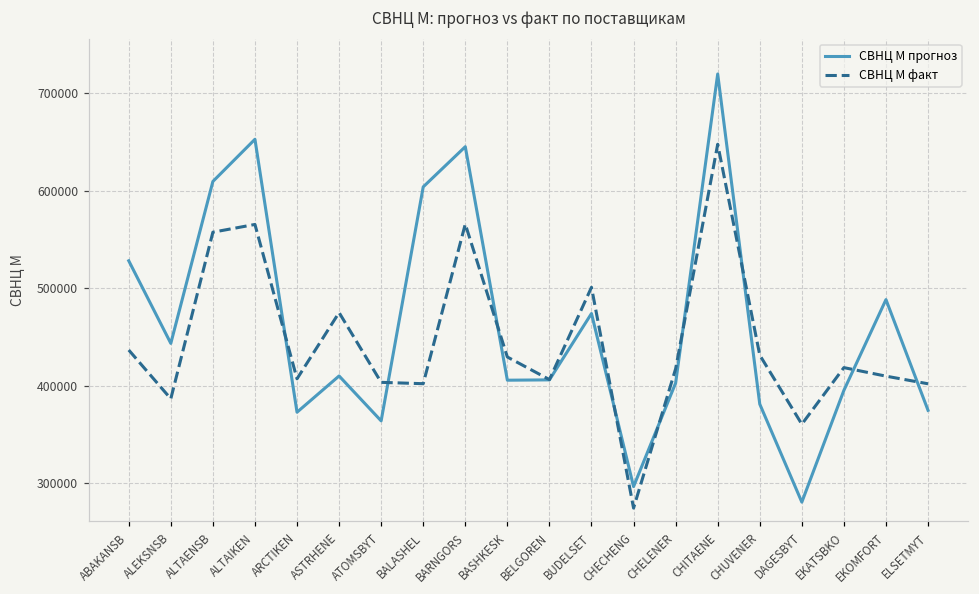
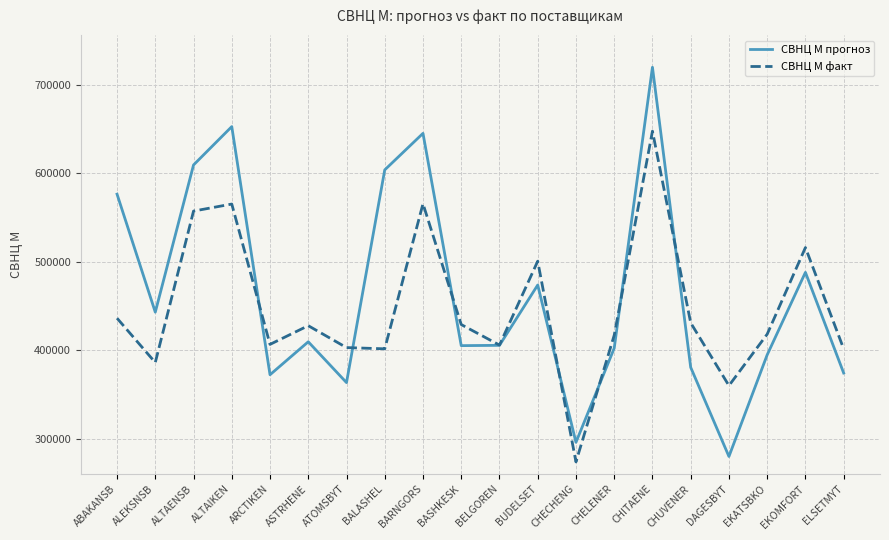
СВНЦ М прогноз, ABAKANSB: 530000 -> 580000
СВНЦ М факт, ASTRHENE: 470000 -> 430000
СВНЦ М факт, EKOMFORT: 410000 -> 520000
